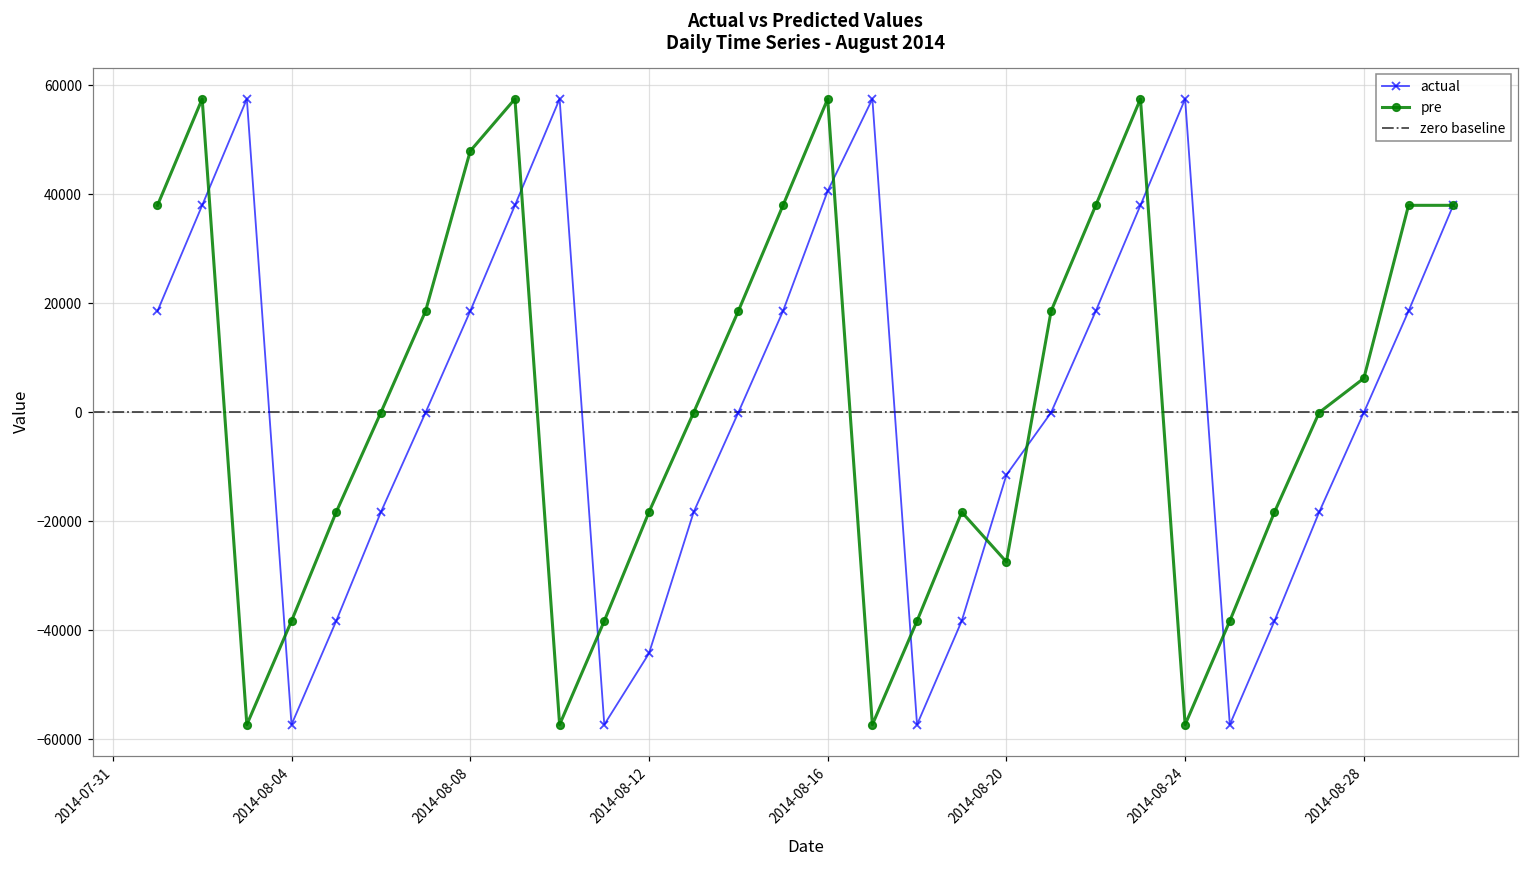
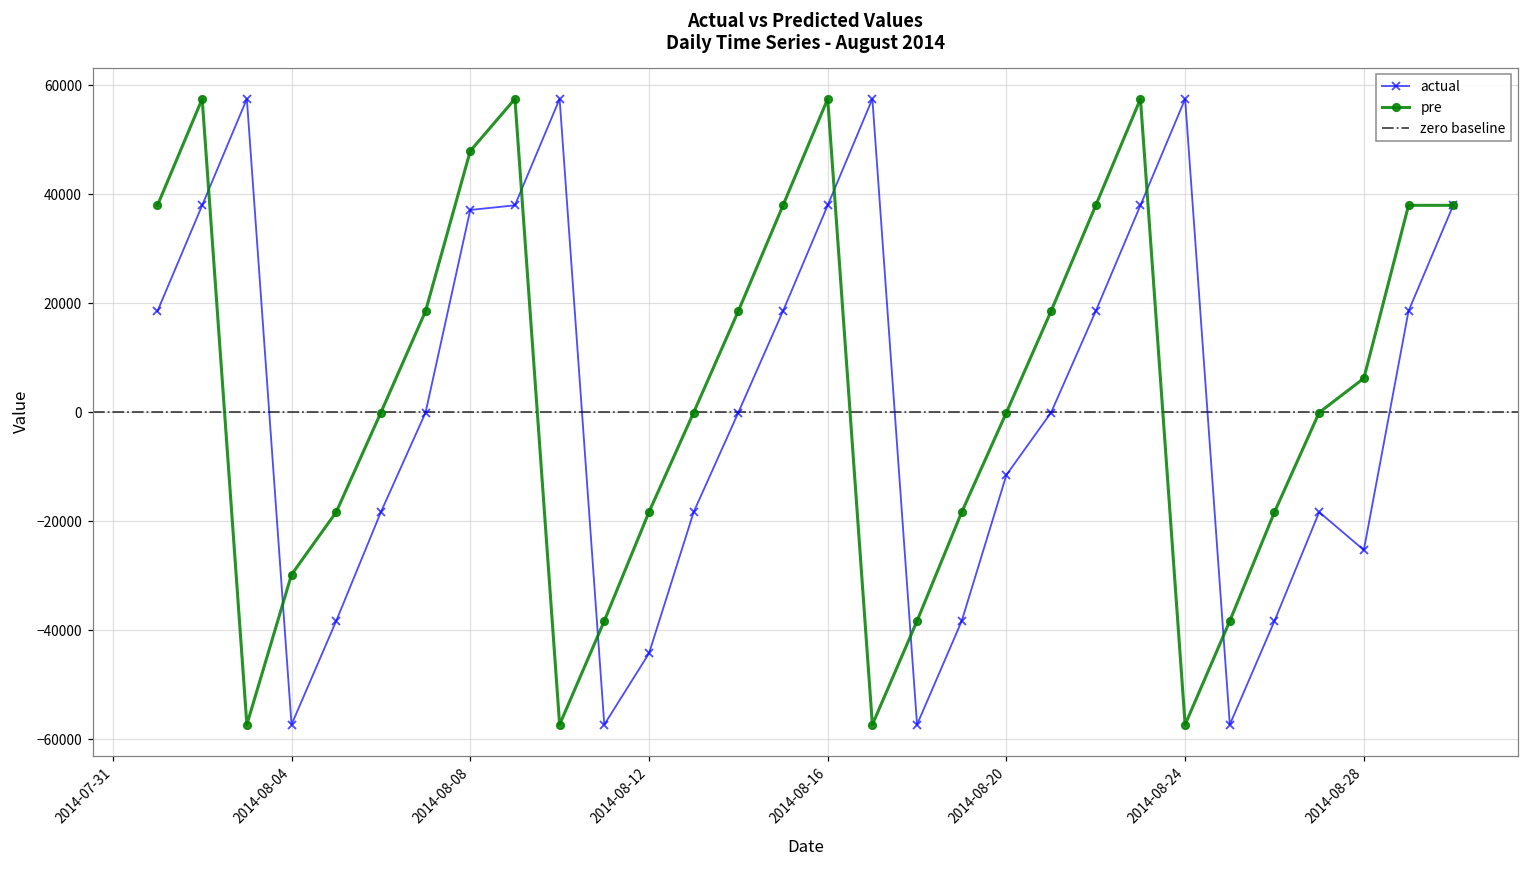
pre, 2014-08-04: -38000 -> -30000
actual, 2014-08-08: 19000 -> 37000
actual, 2014-08-16: 41000 -> 38000
pre, 2014-08-20: -27000 -> 0
actual, 2014-08-28: 0 -> -25000
